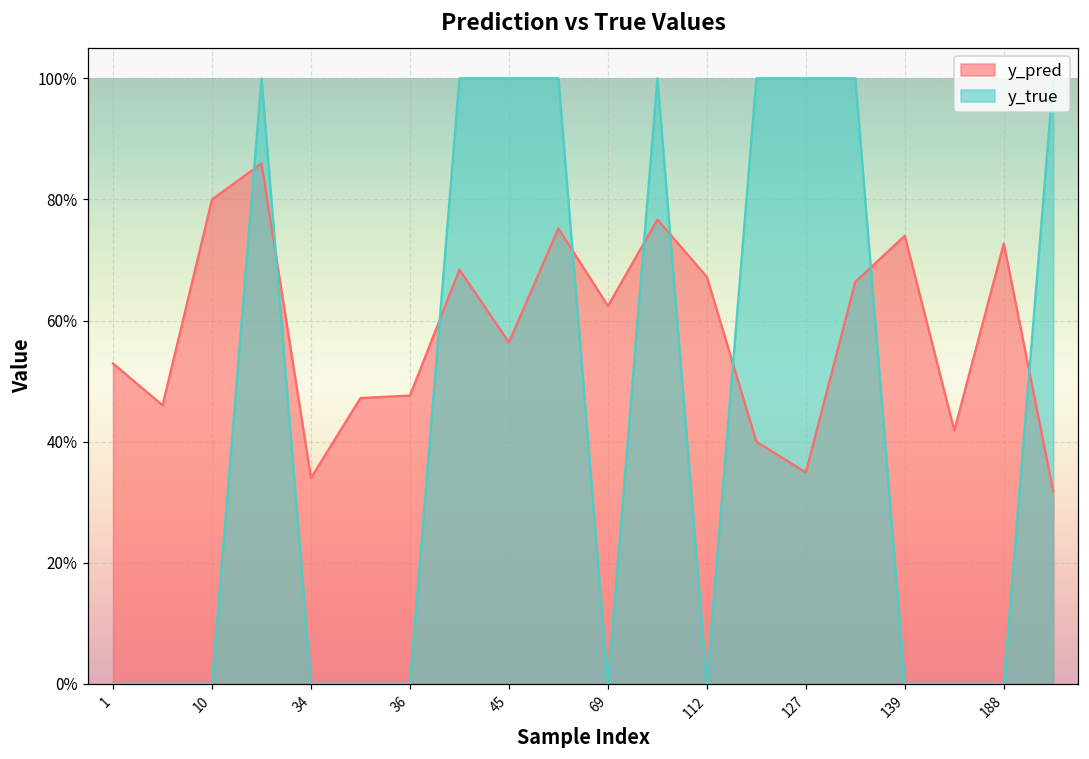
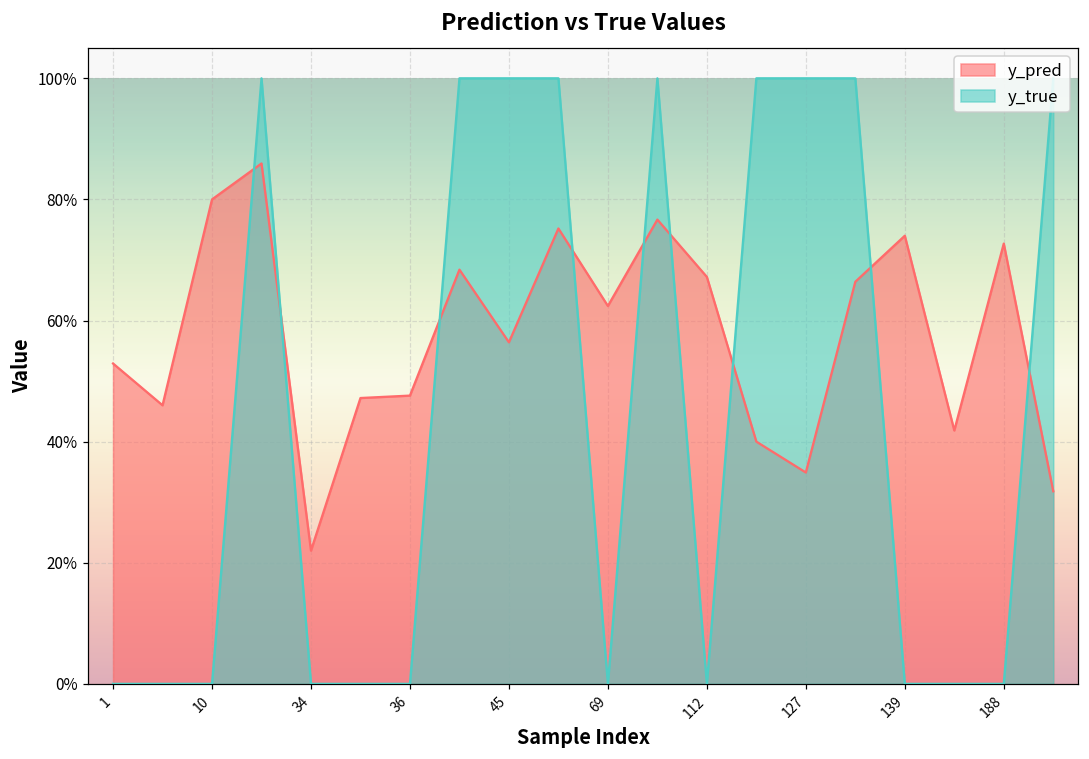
y_pred, 34: 34% -> 22%
